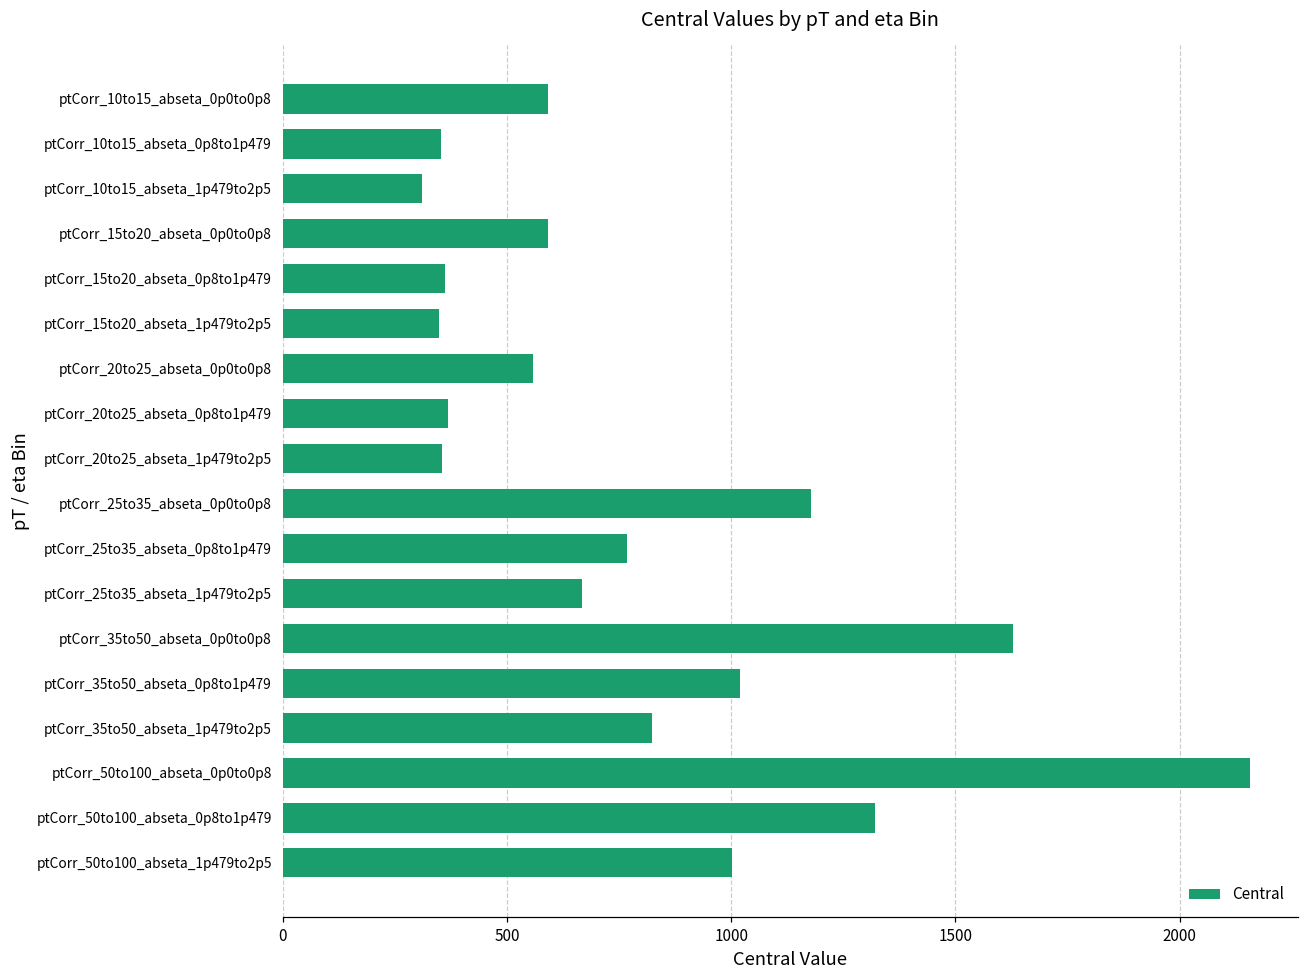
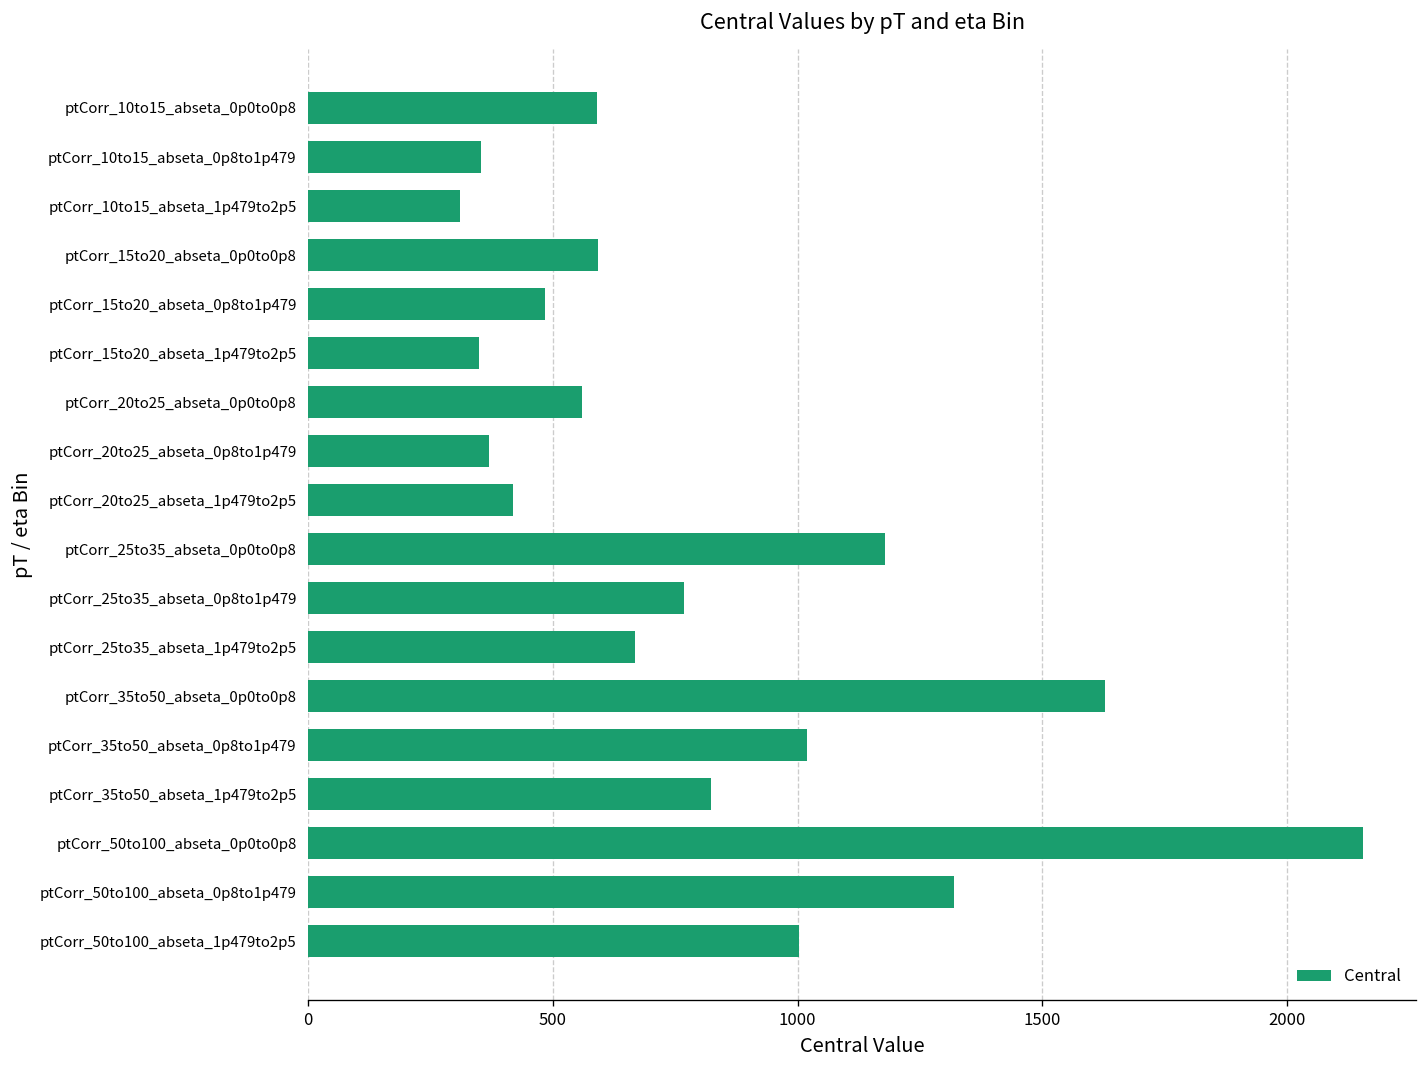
ptCorr_15to20_abseta_0p8to1p479: 360 -> 480
ptCorr_20to25_abseta_1p479to2p5: 350 -> 420
